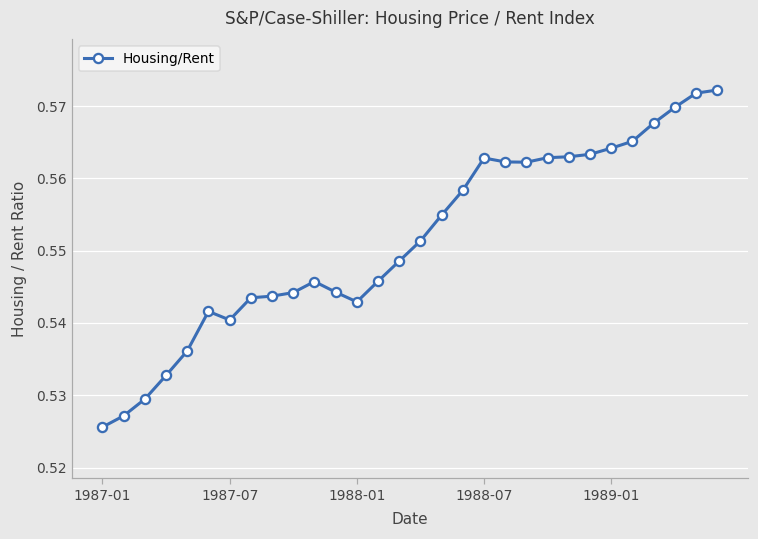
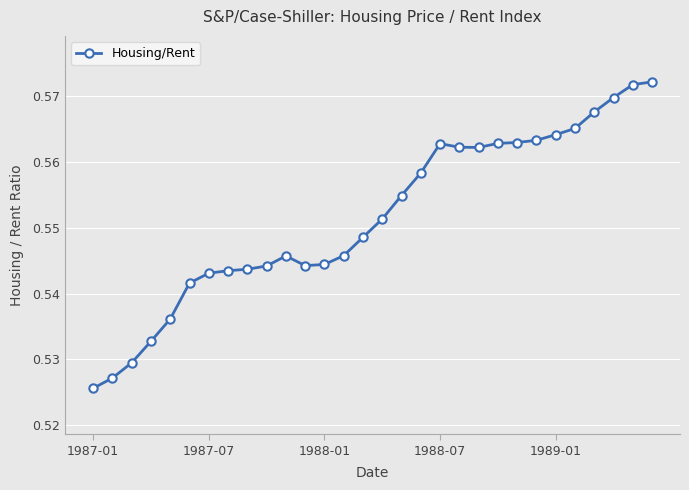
1987-07: 0.540 -> 0.543
1988-01: 0.543 -> 0.544
